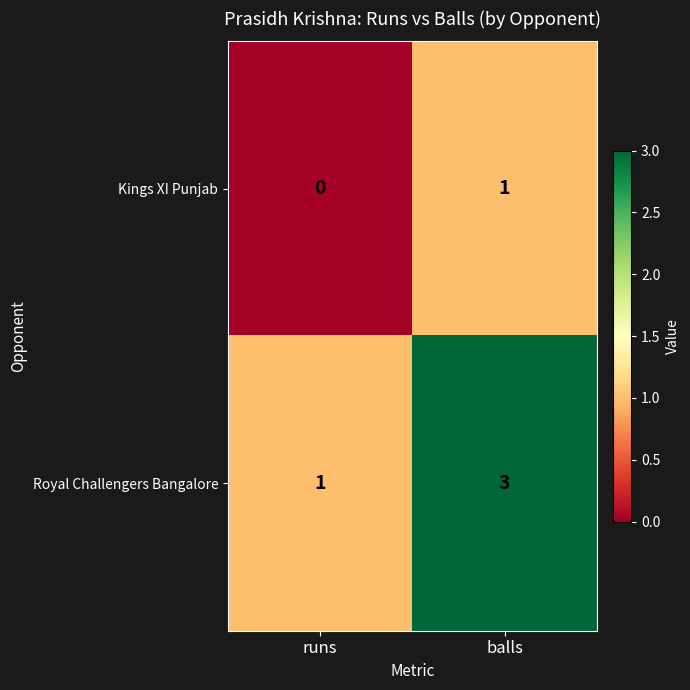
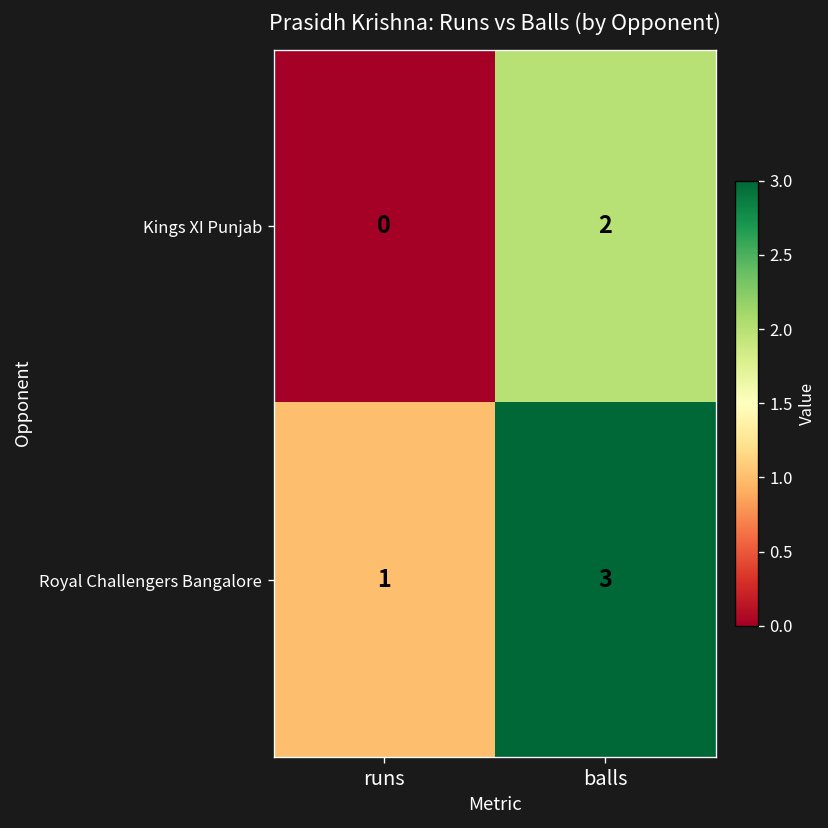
Kings XI Punjab, balls: 1 -> 2
